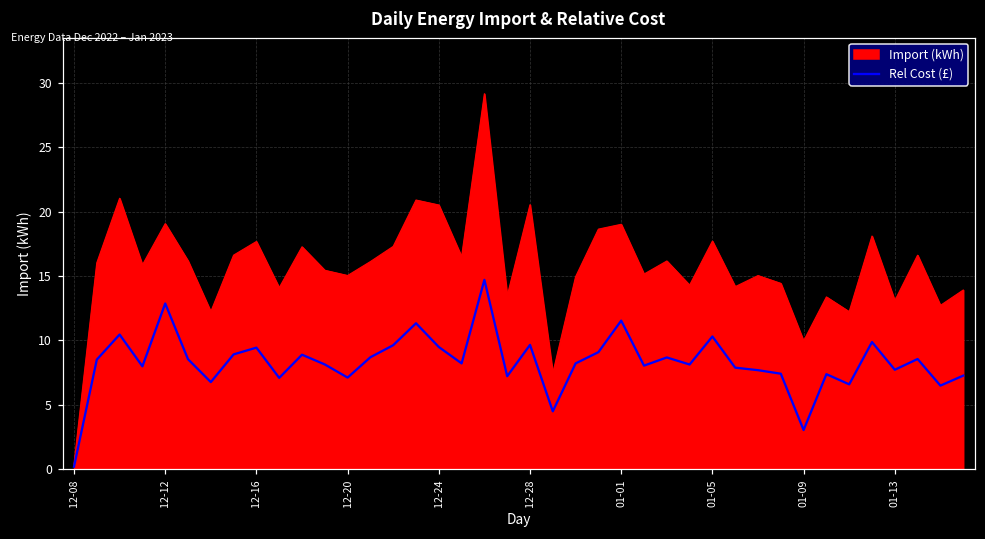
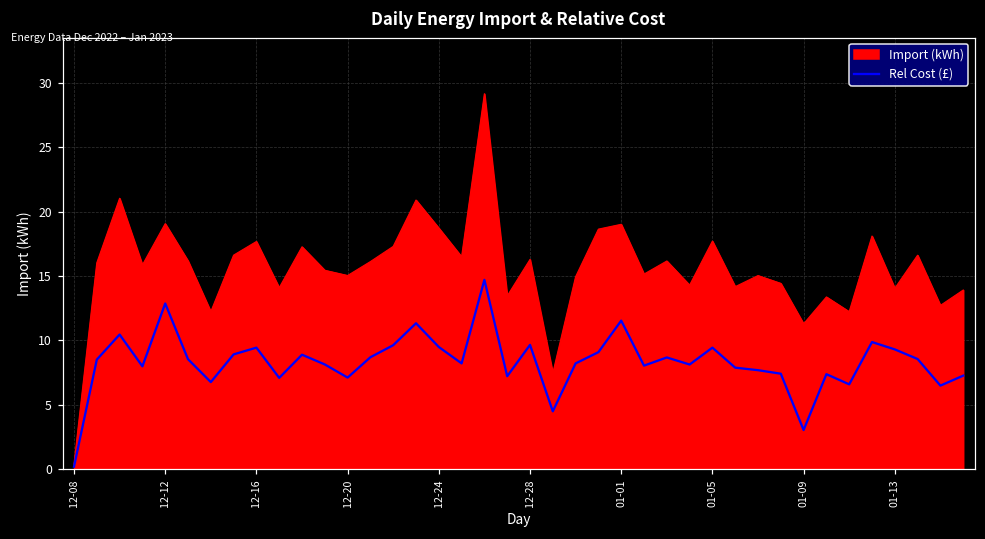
Import (kWh), 12-24: 20.5 -> 18.7
Import (kWh), 12-28: 20.5 -> 16.3
Rel Cost (£), 01-05: 10.3 -> 9.4
Import (kWh), 01-09: 9.9 -> 11.3
Import (kWh), 01-13: 13.1 -> 14.0
Rel Cost (£), 01-13: 7.7 -> 9.3
